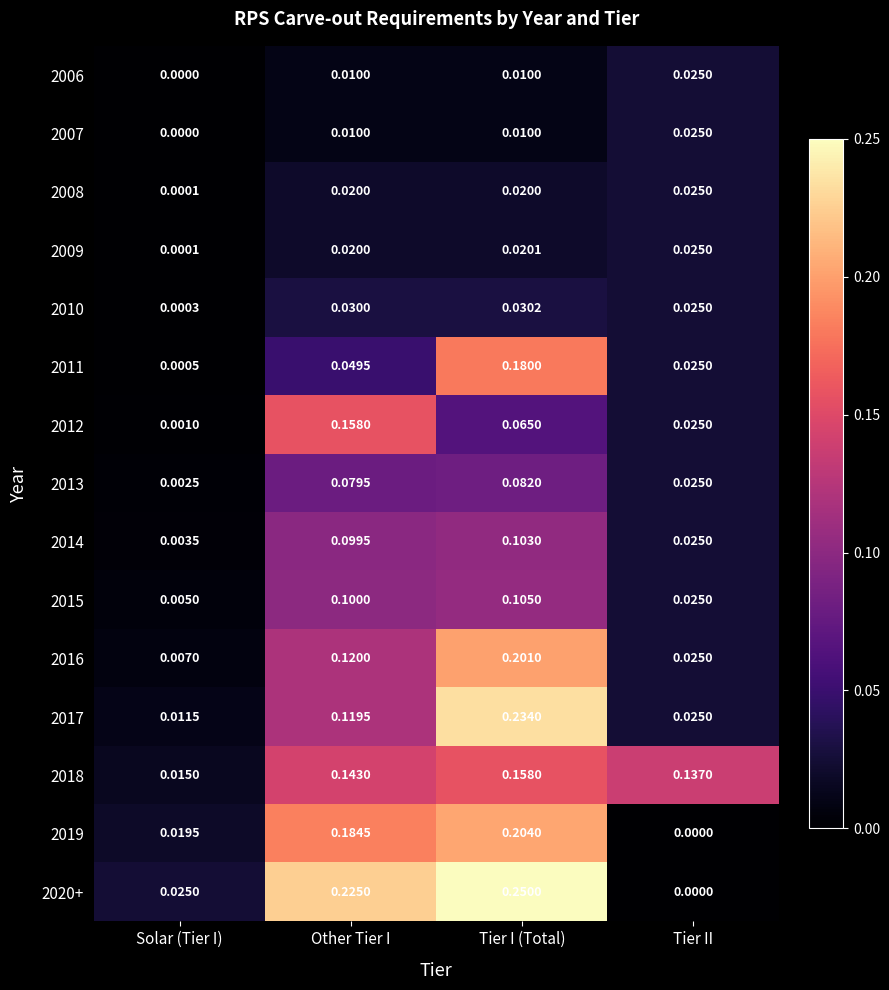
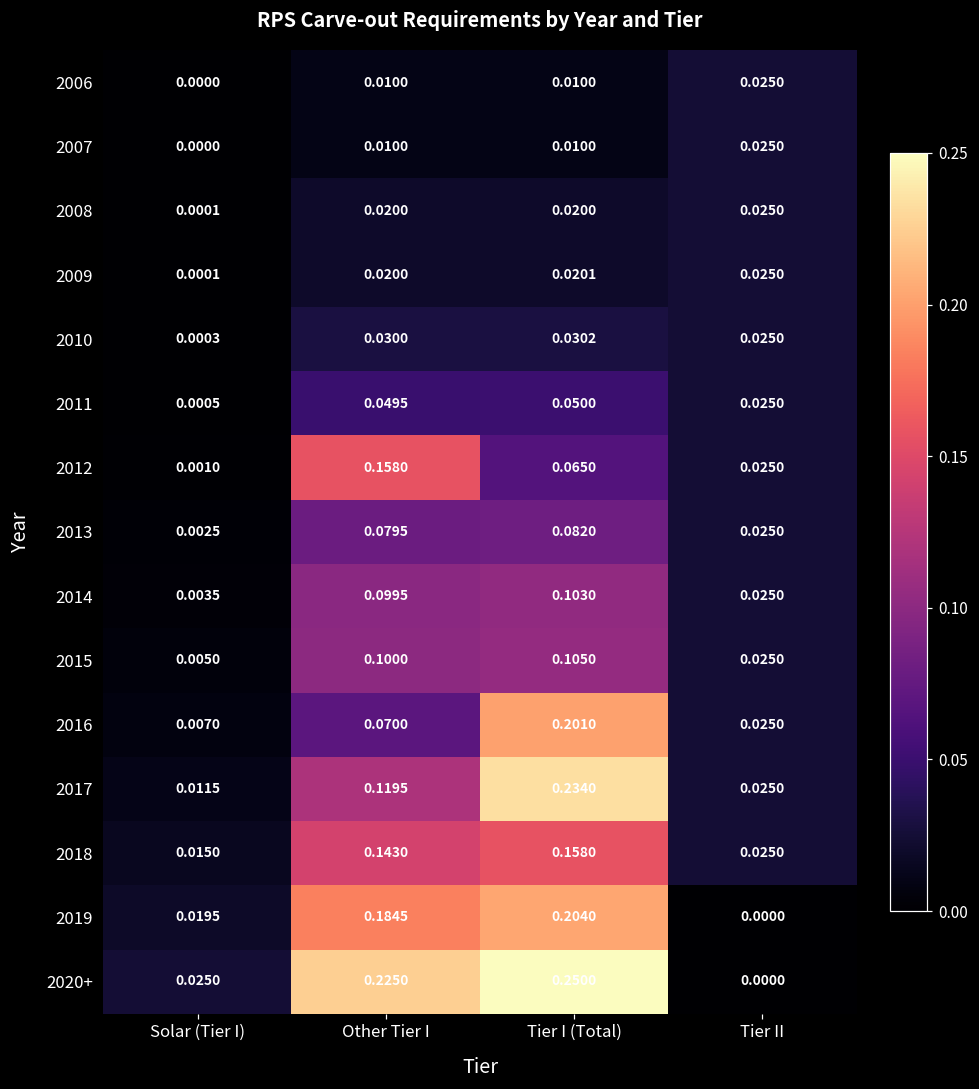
2011, Tier I (Total): 0.1800 -> 0.0500
2016, Other Tier I: 0.1200 -> 0.0700
2018, Tier II: 0.1370 -> 0.0250
